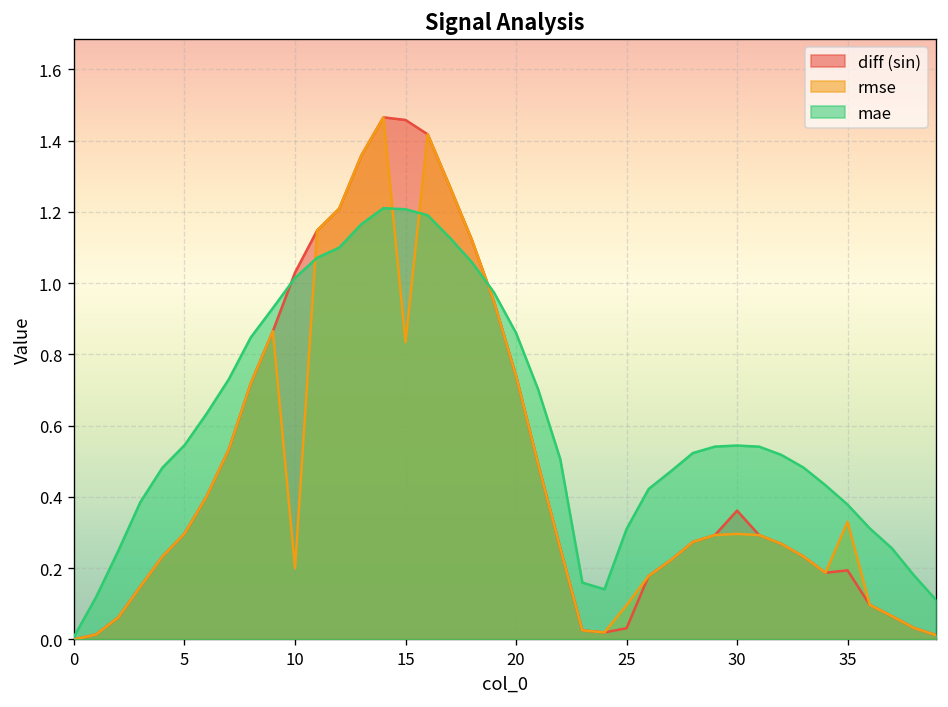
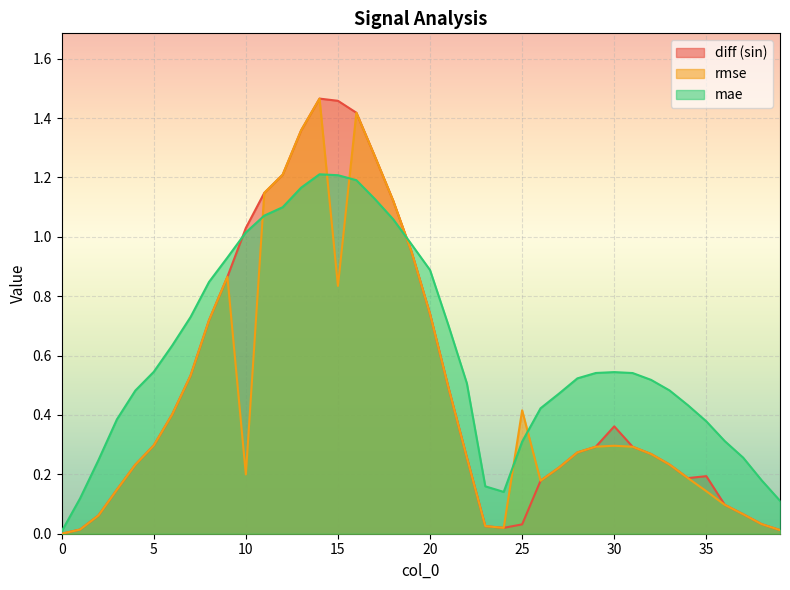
mae, 20: 0.86 -> 0.89
rmse, 25: 0.10 -> 0.42
rmse, 35: 0.33 -> 0.14
